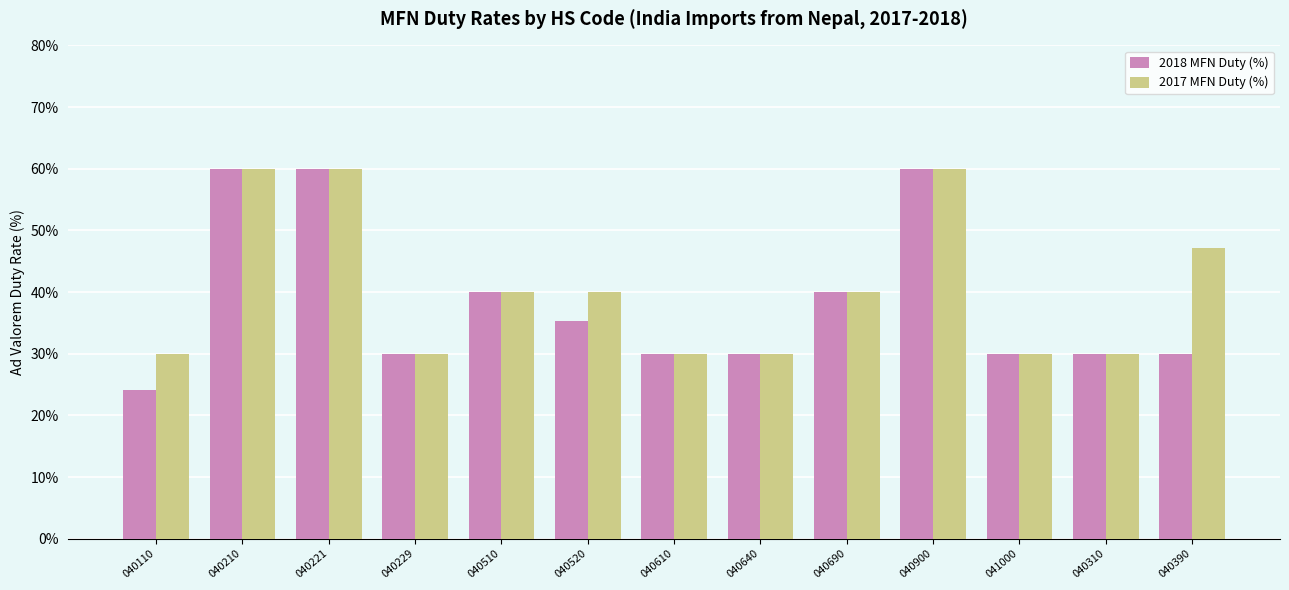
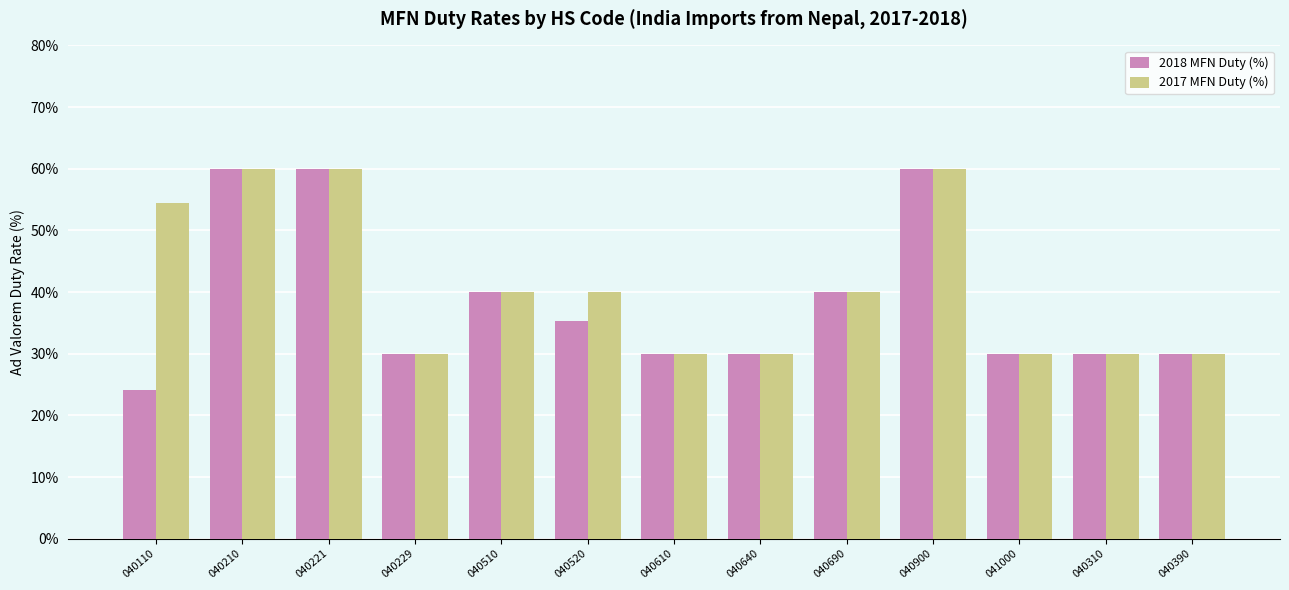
2017 MFN Duty (%), 040110: 30% -> 54%
2017 MFN Duty (%), 040390: 47% -> 30%
